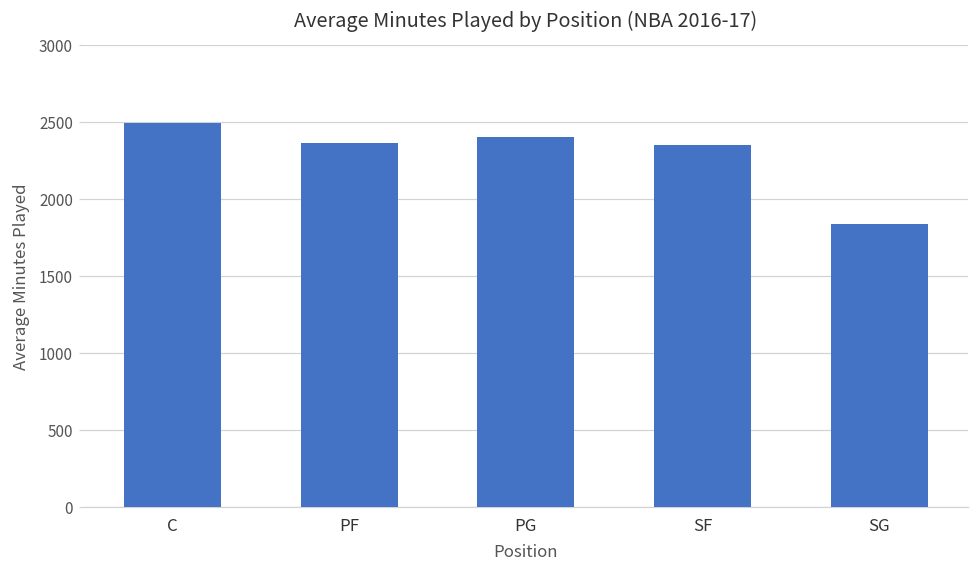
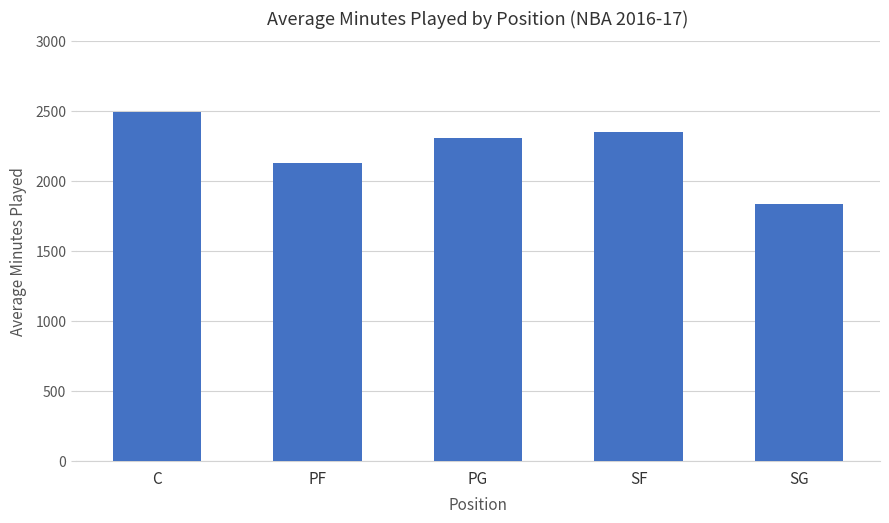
PF: 2360 -> 2130
PG: 2400 -> 2300
